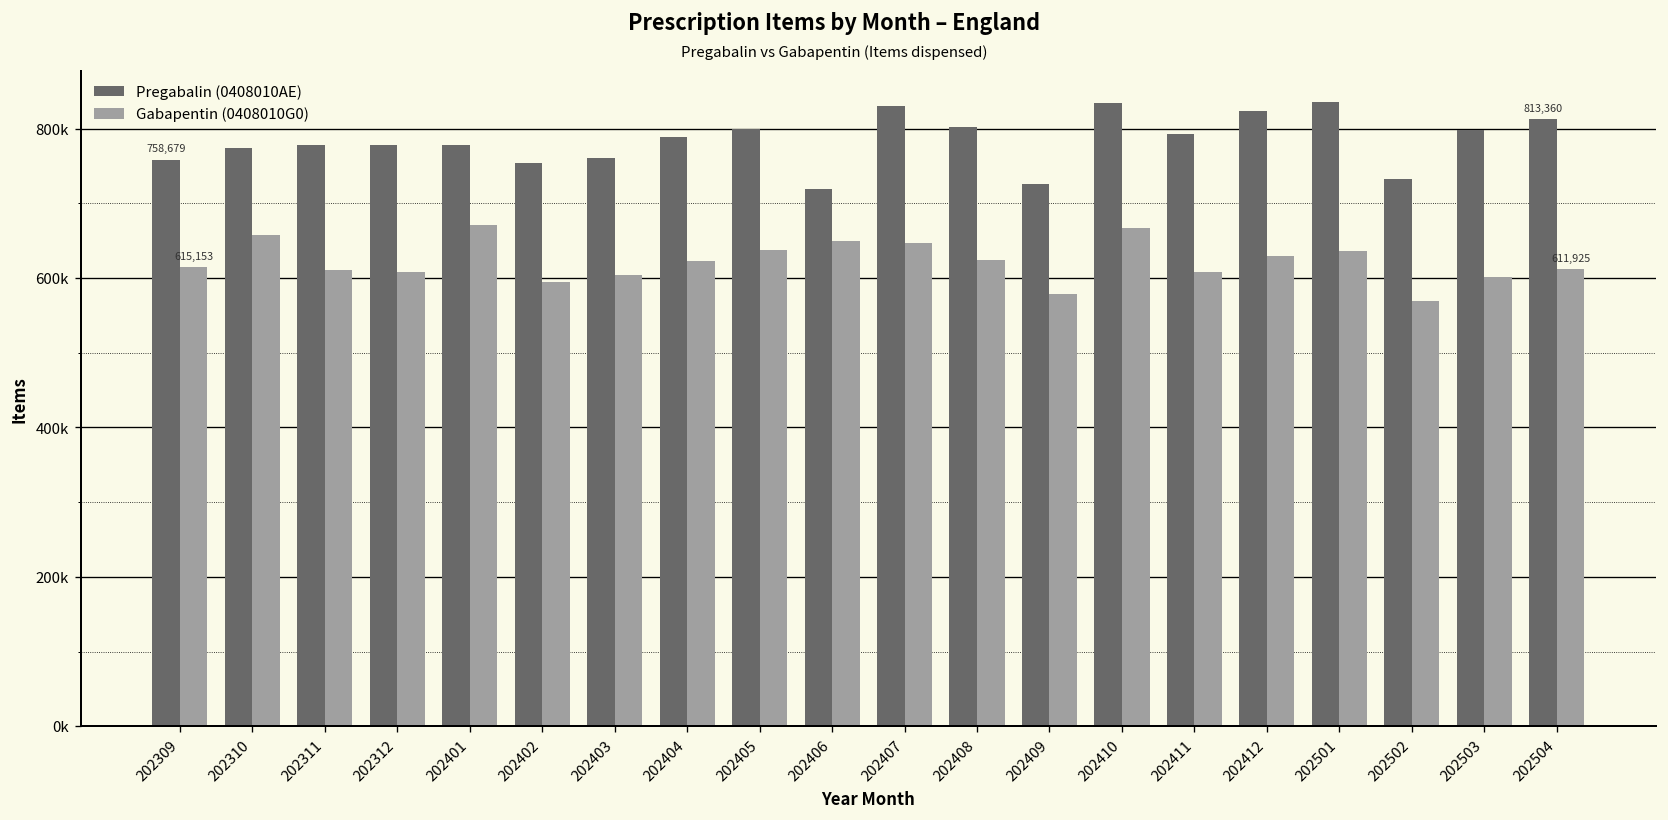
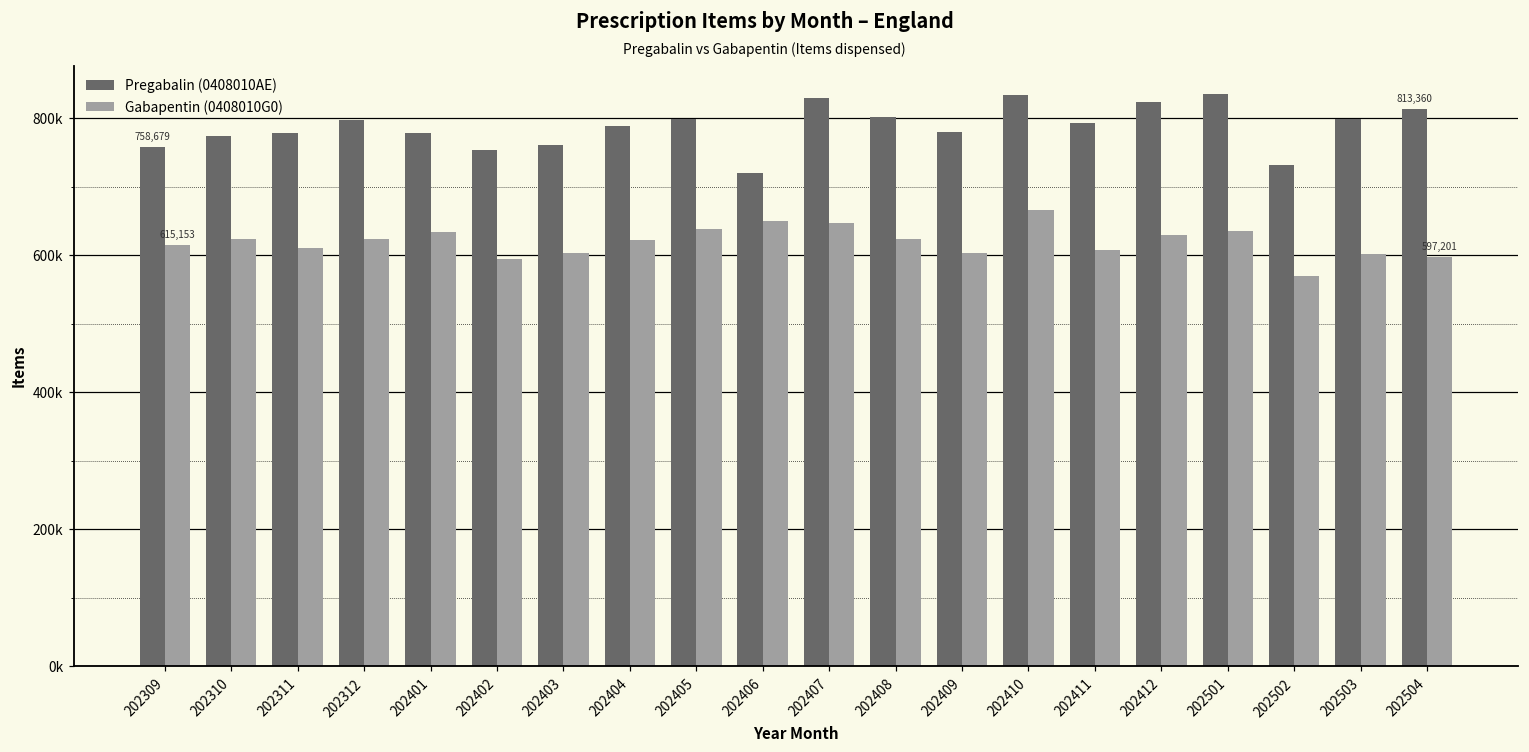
Gabapentin (0408010G0), 202310: 660000 -> 620000
Pregabalin (0408010AE), 202312: 780000 -> 800000
Gabapentin (0408010G0), 202312: 610000 -> 620000
Gabapentin (0408010G0), 202401: 670000 -> 630000
Pregabalin (0408010AE), 202409: 730000 -> 780000
Gabapentin (0408010G0), 202409: 580000 -> 600000
Gabapentin (0408010G0), 202504: 611,925 -> 597,201
